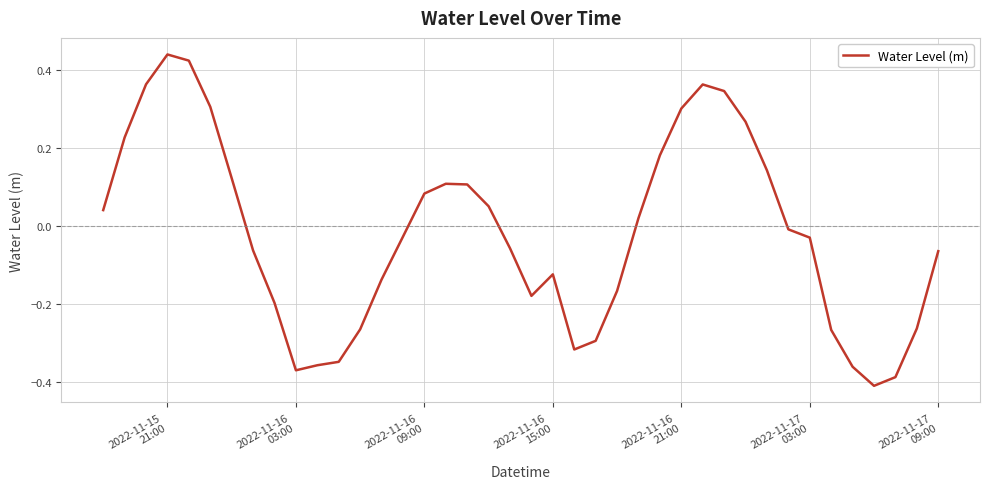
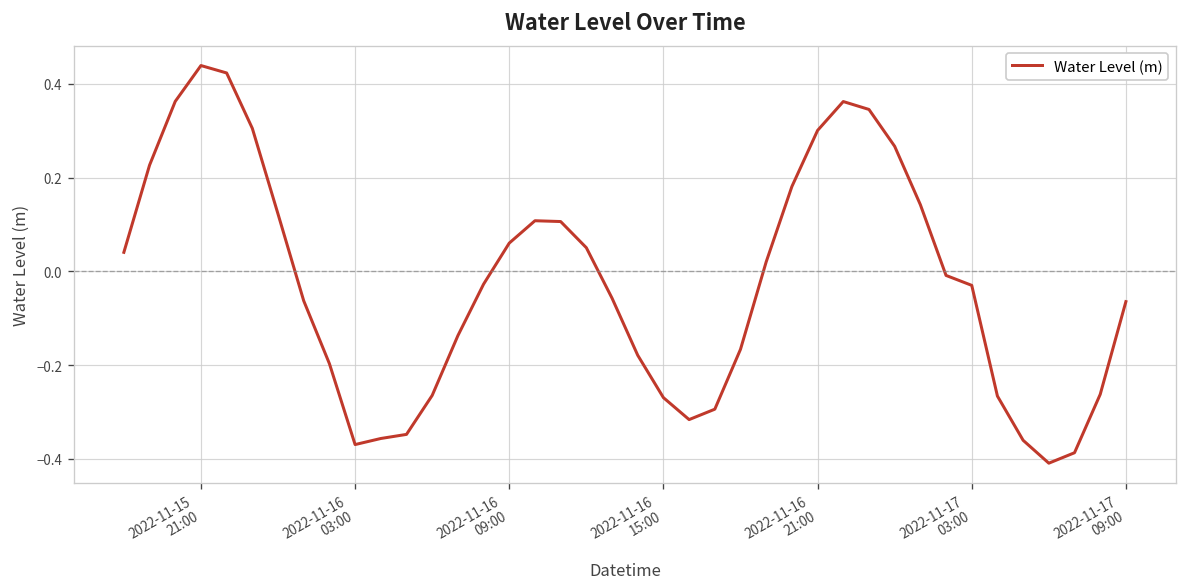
2022-11-16 09:00: 0.08 -> 0.06
2022-11-16 15:00: -0.12 -> -0.27
